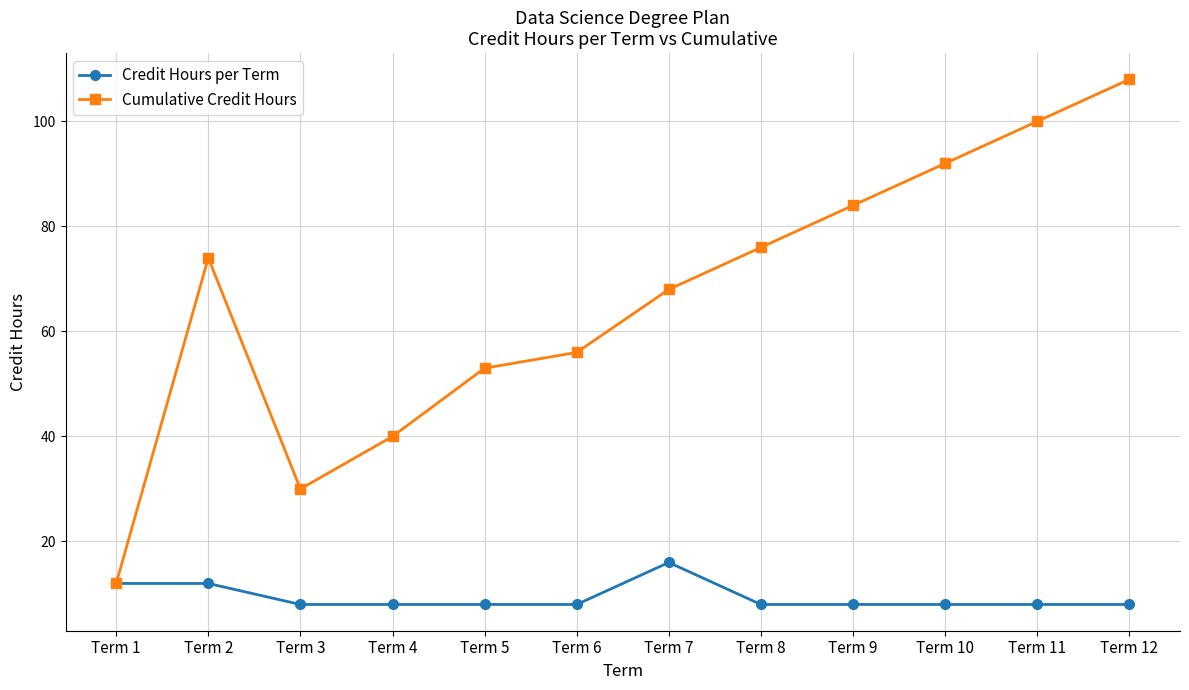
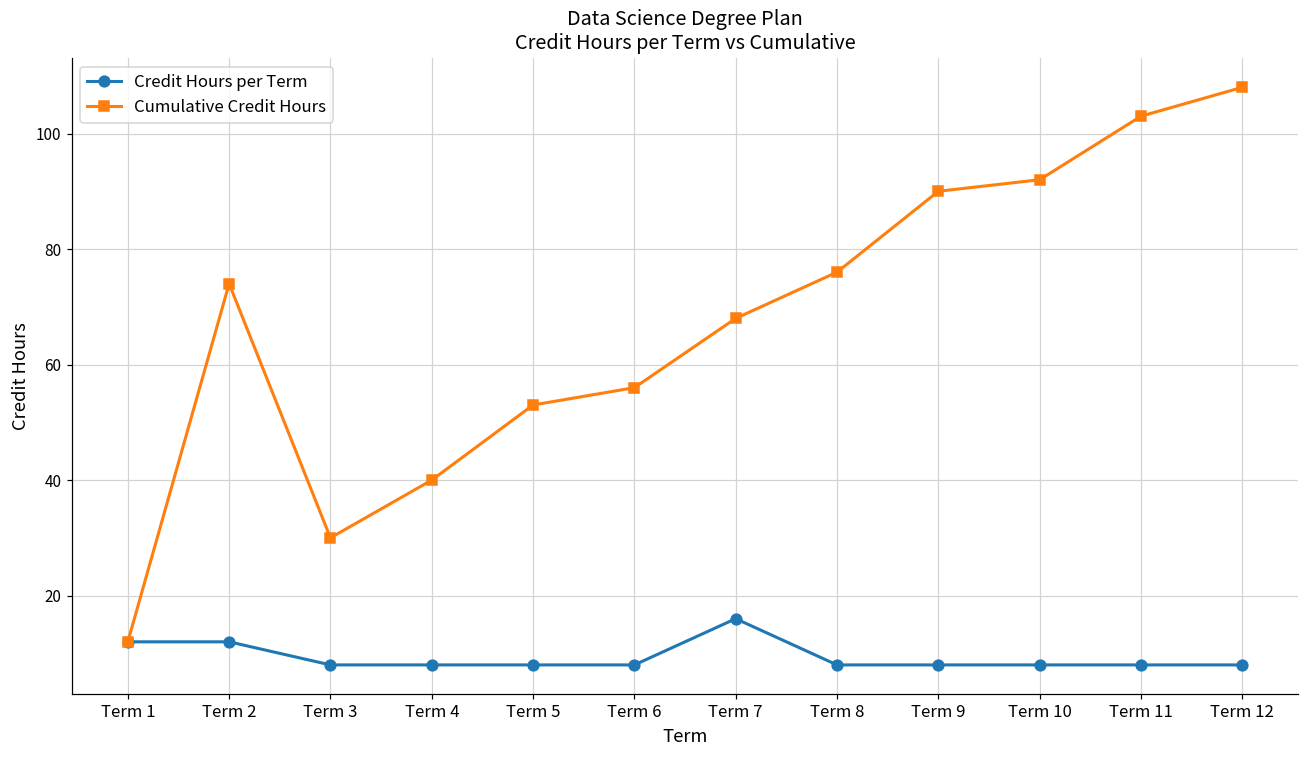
Cumulative Credit Hours, Term 9: 84 -> 90
Cumulative Credit Hours, Term 11: 100 -> 103
